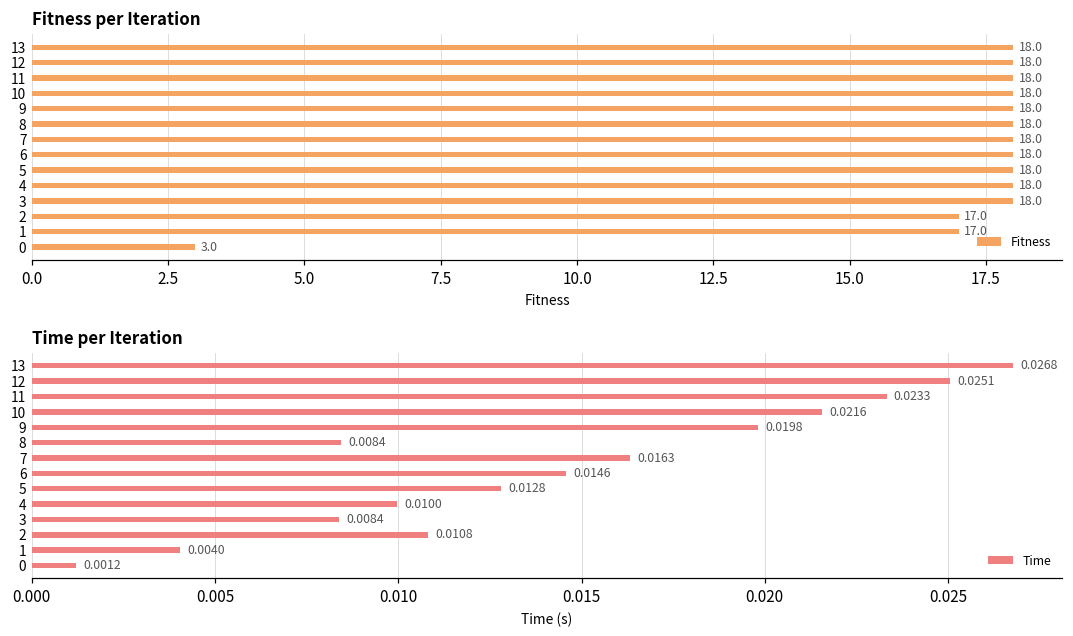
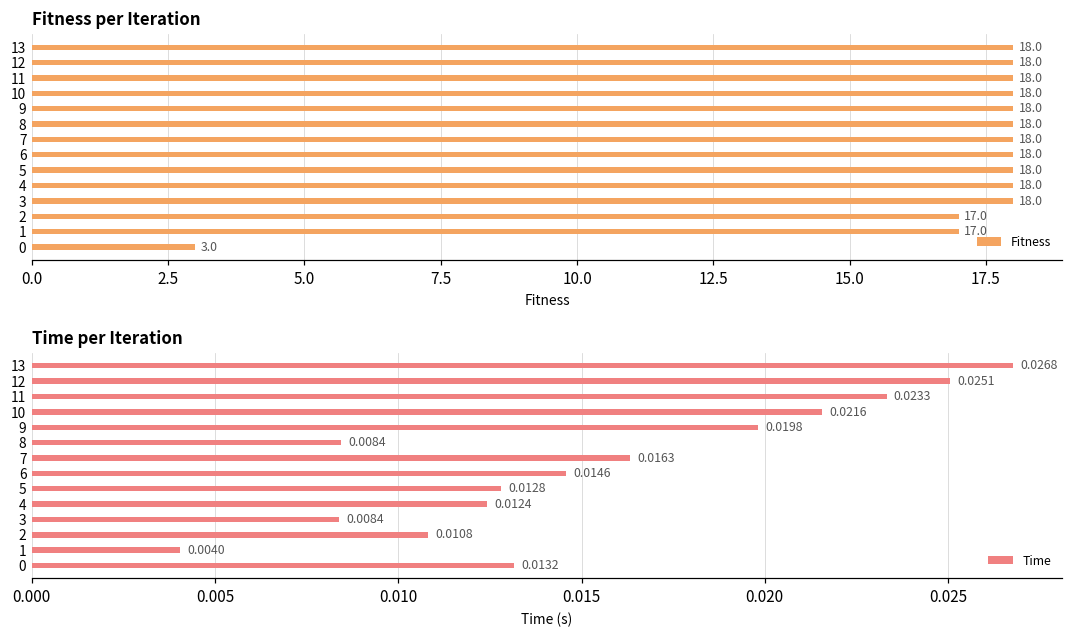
Time per Iteration, 4: 0.0100 -> 0.0124
Time per Iteration, 0: 0.0012 -> 0.0132
